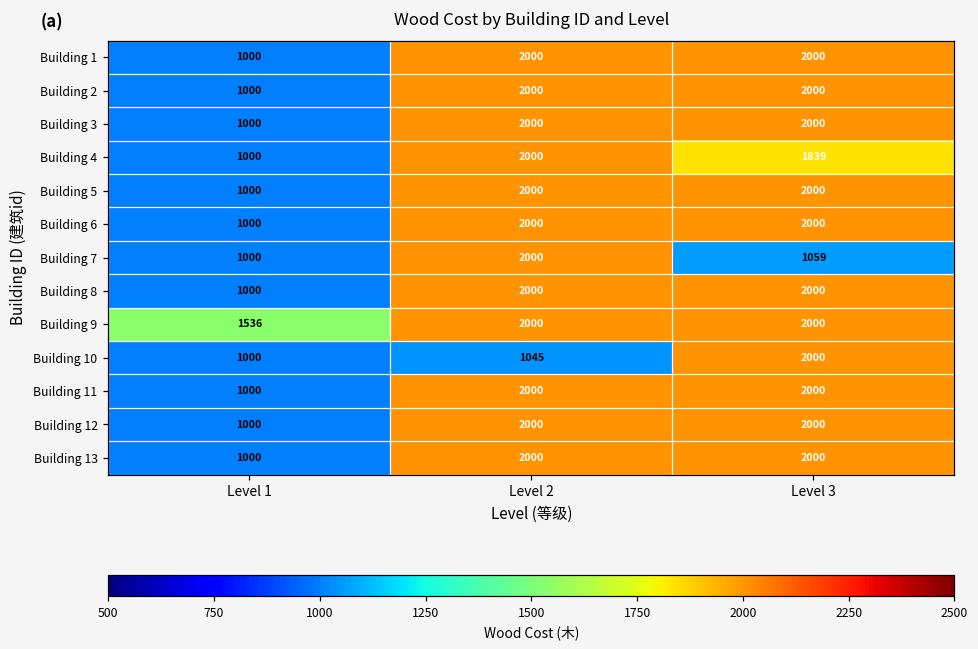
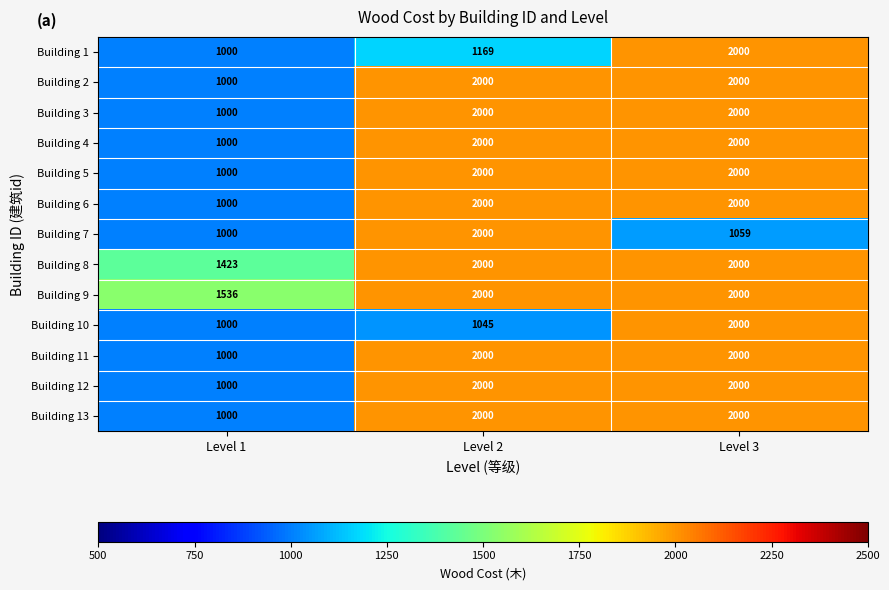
Building 1, Level 2: 2000 -> 1169
Building 4, Level 3: 1839 -> 2000
Building 8, Level 1: 1000 -> 1423
